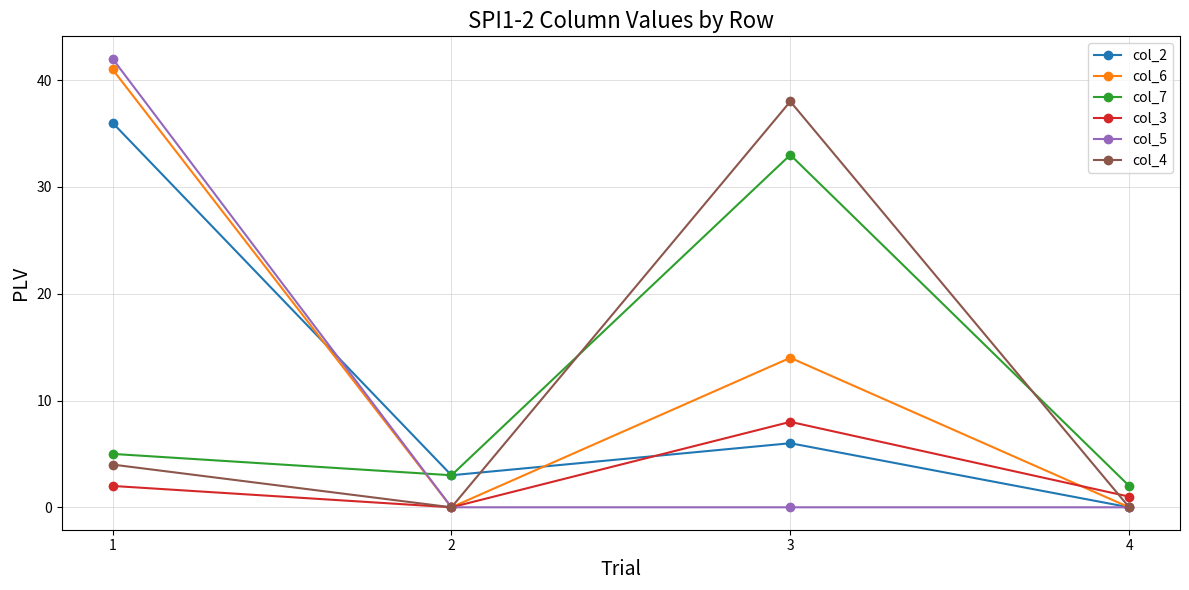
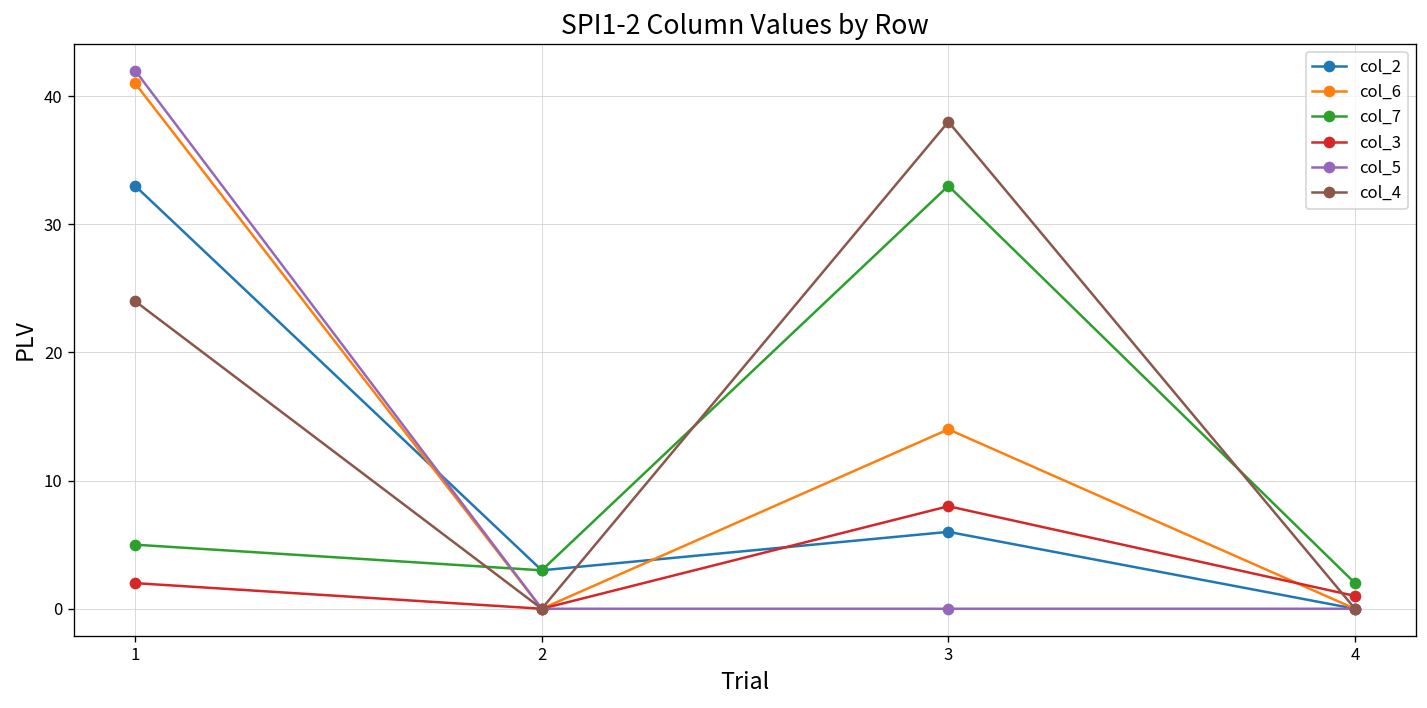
col_2, 1: 36 -> 33
col_4, 1: 4 -> 24
